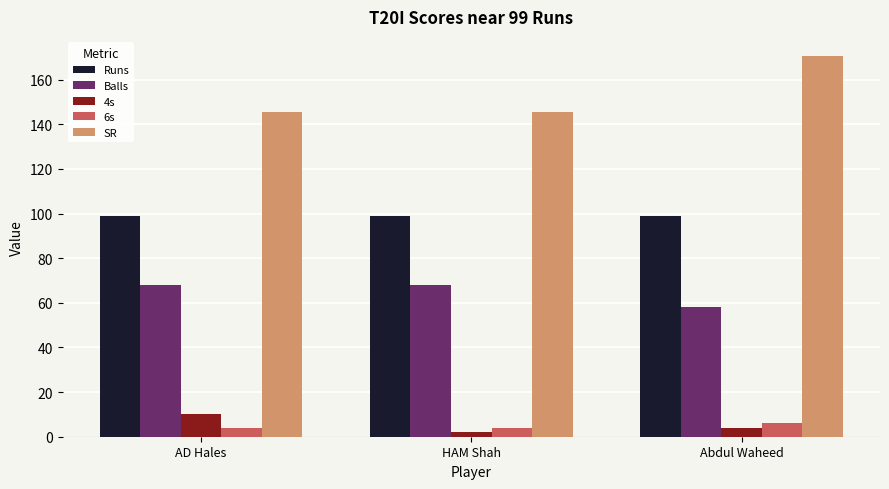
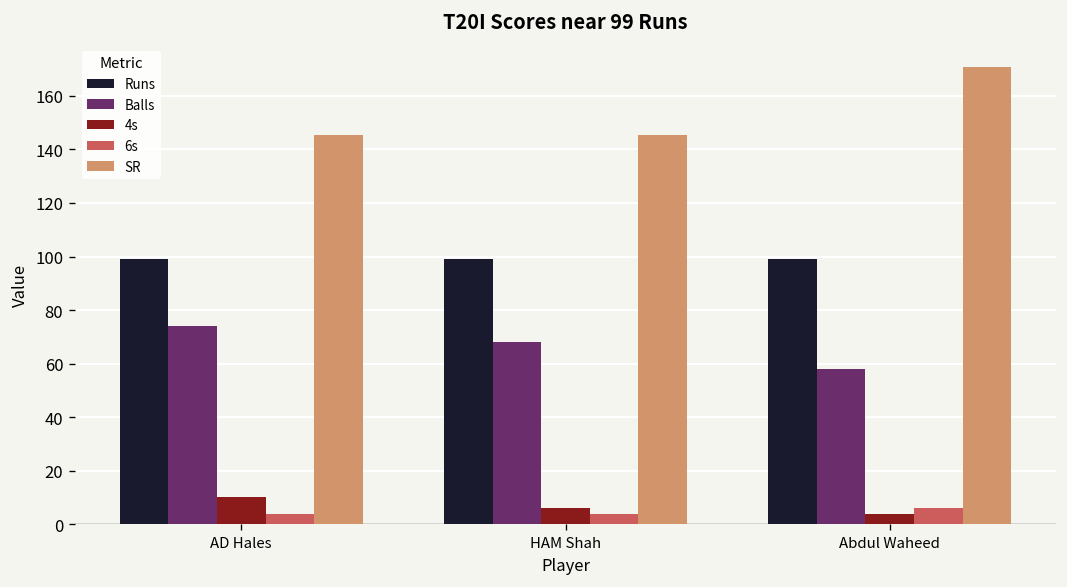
Balls, AD Hales: 68 -> 74
4s, HAM Shah: 2 -> 6
